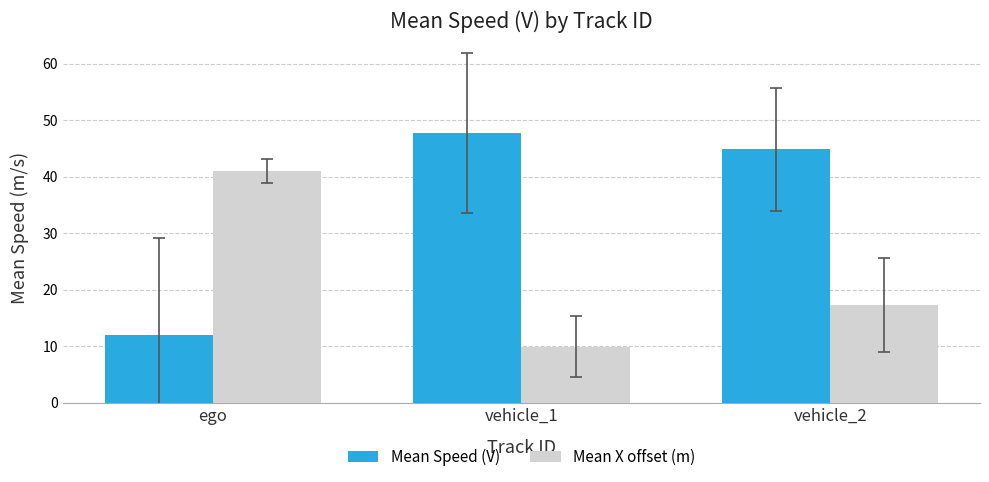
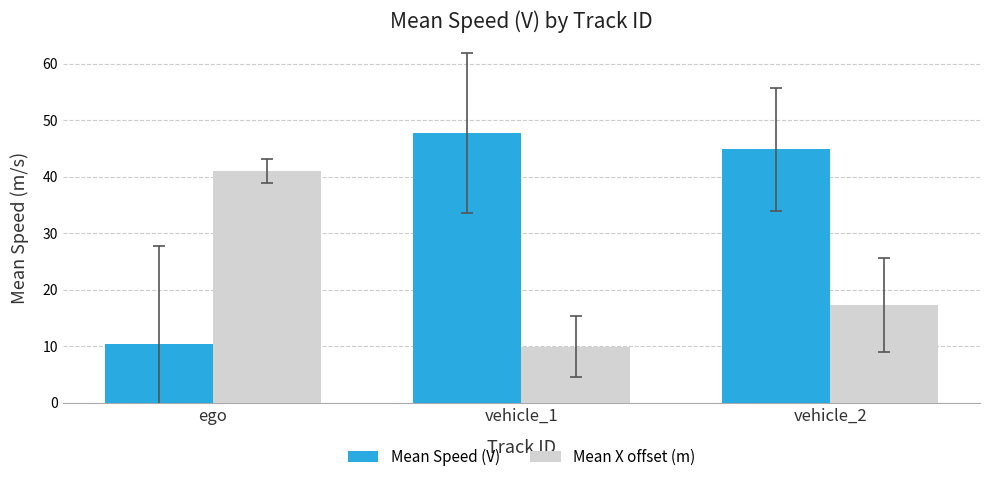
Mean Speed (V), ego: 12 -> 10
